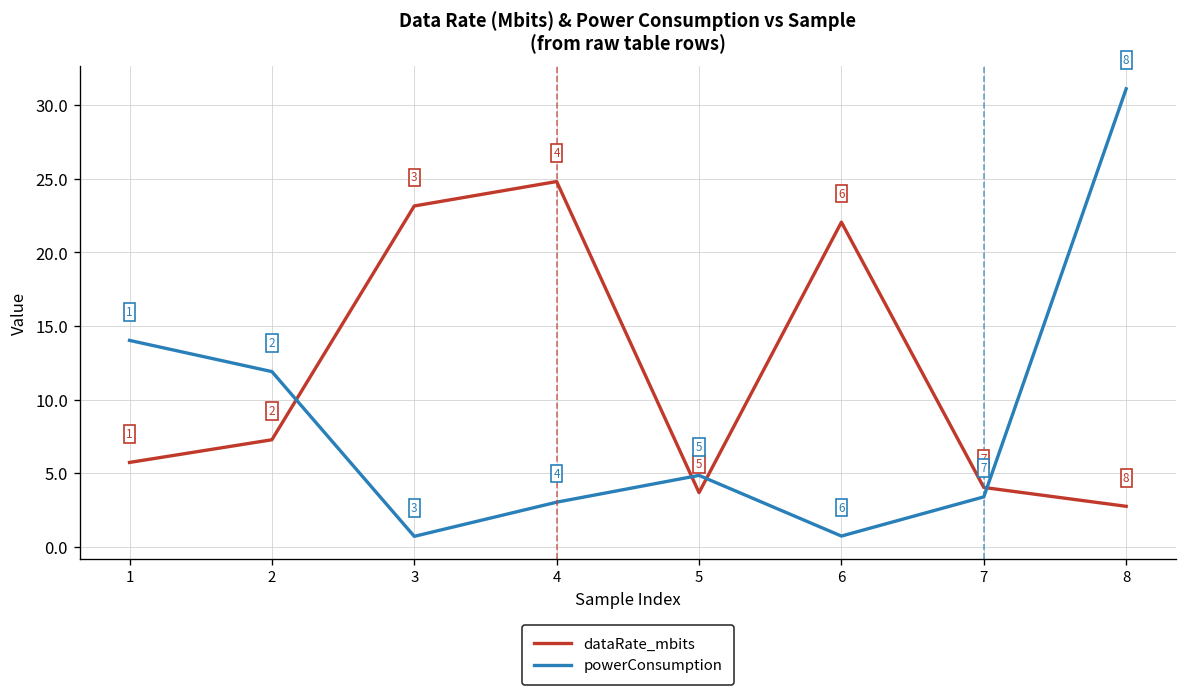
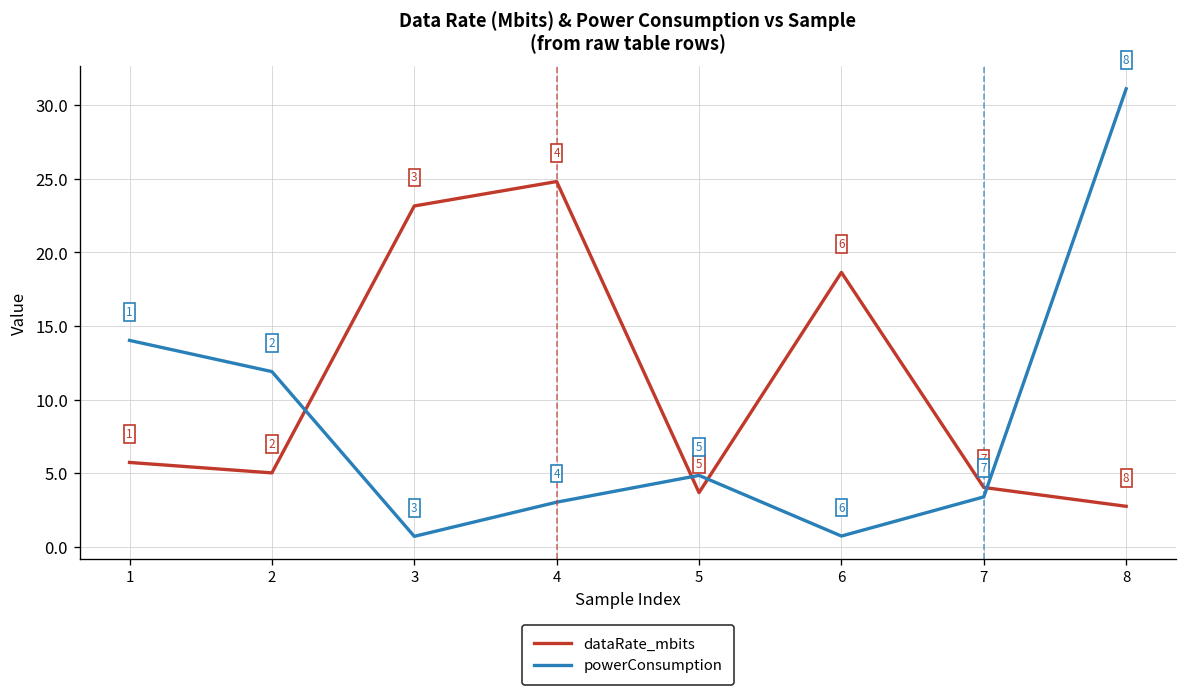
dataRate_mbits, 2: 7.3 -> 5.0
dataRate_mbits, 6: 22.1 -> 18.7
